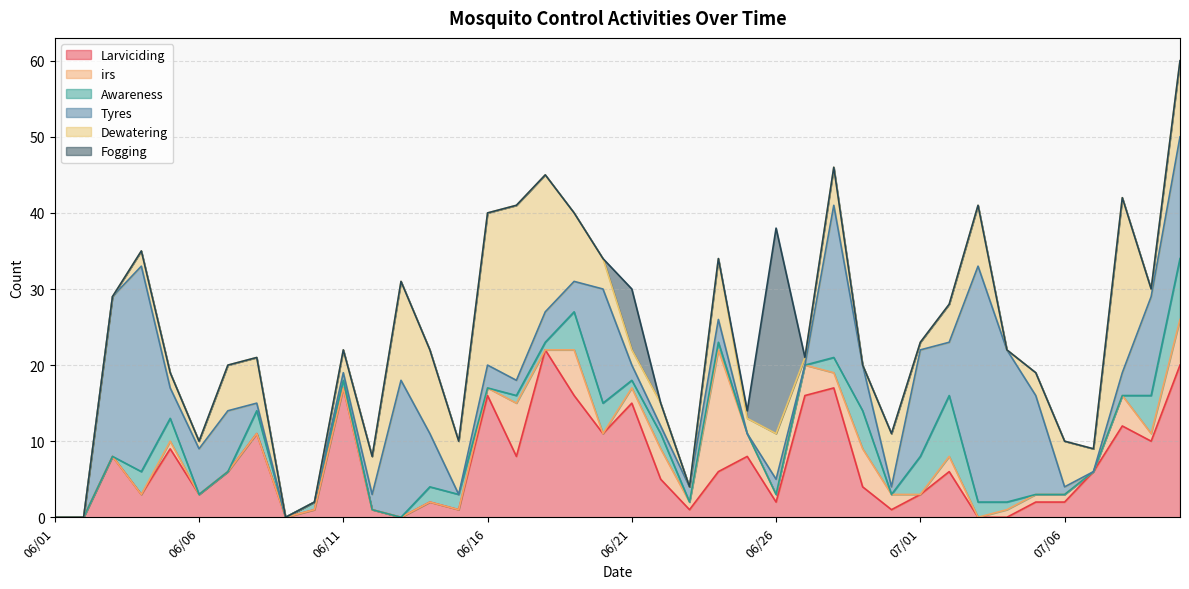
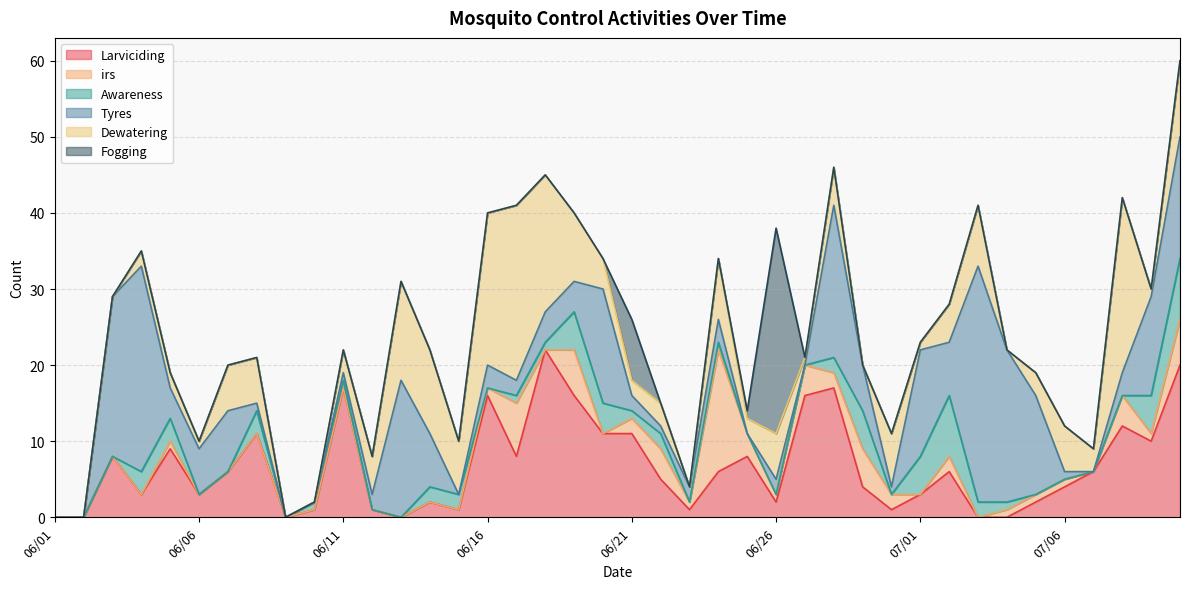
Larviciding, 06/21: 15 -> 11
Larviciding, 07/06: 2 -> 4
